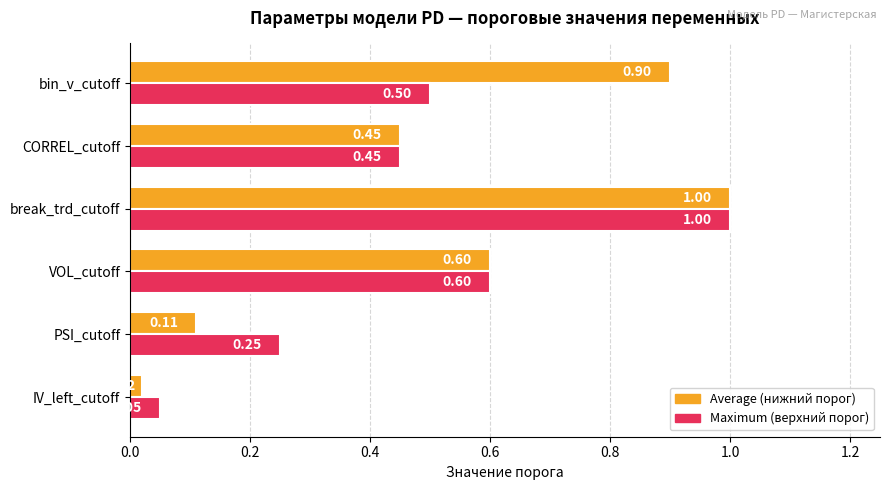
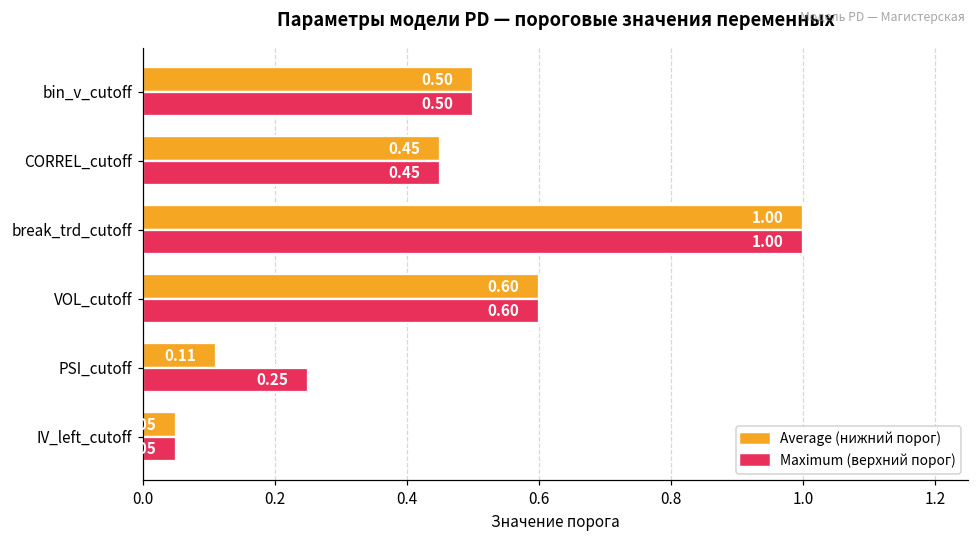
Average (нижний порог), bin_v_cutoff: 0.90 -> 0.50
Average (нижний порог), IV_left_cutoff: 0.02 -> 0.05
